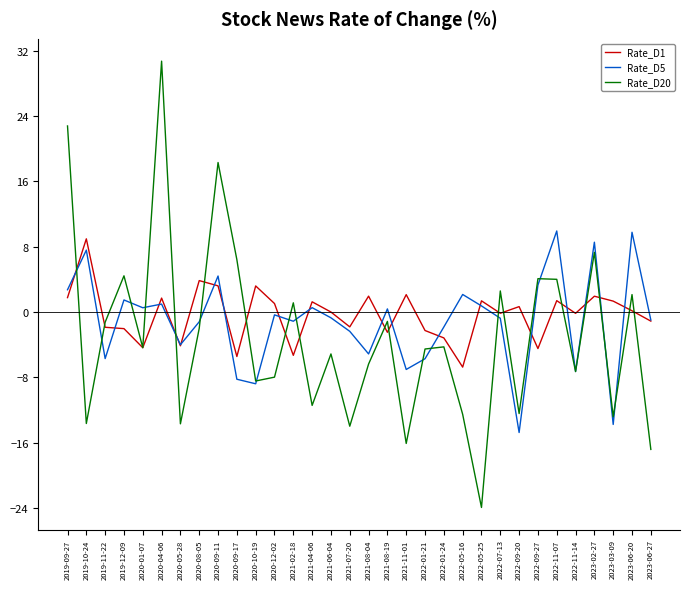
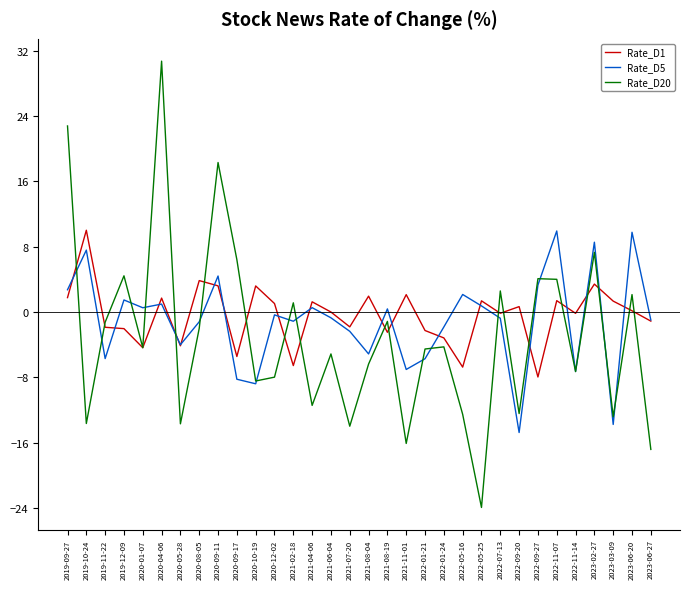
Rate_D1, 2019-10-24: 9 -> 10
Rate_D1, 2021-02-18: -5 -> -7
Rate_D1, 2022-09-27: -4 -> -8
Rate_D1, 2023-02-27: 2 -> 3
